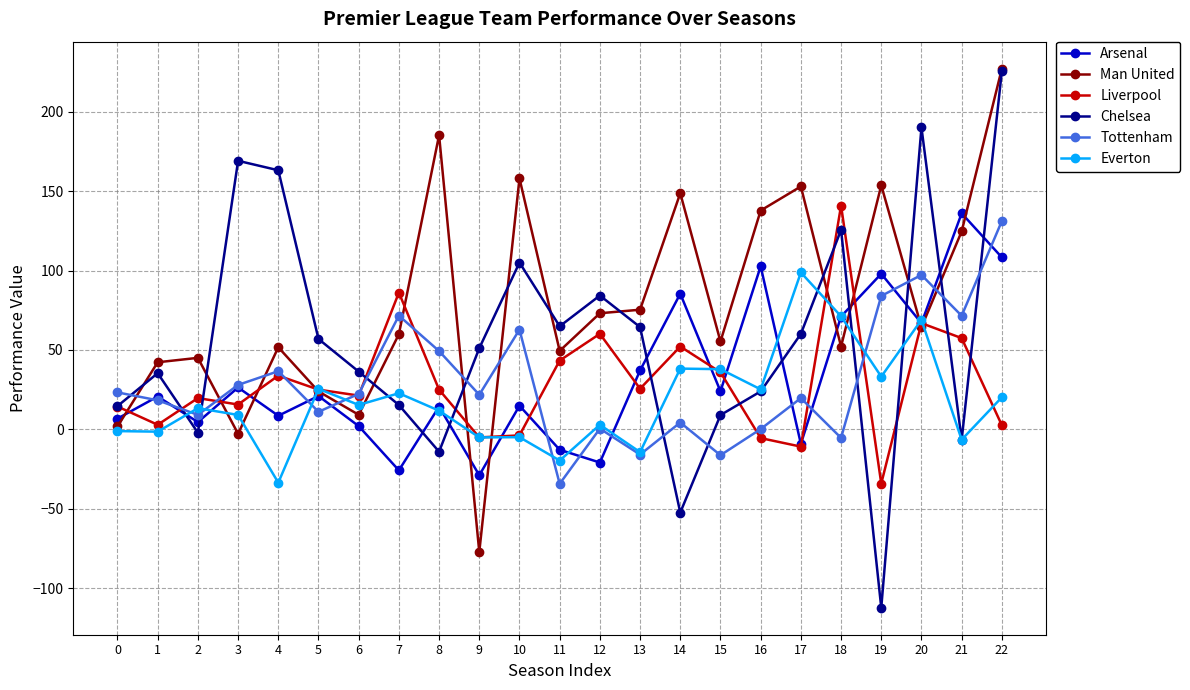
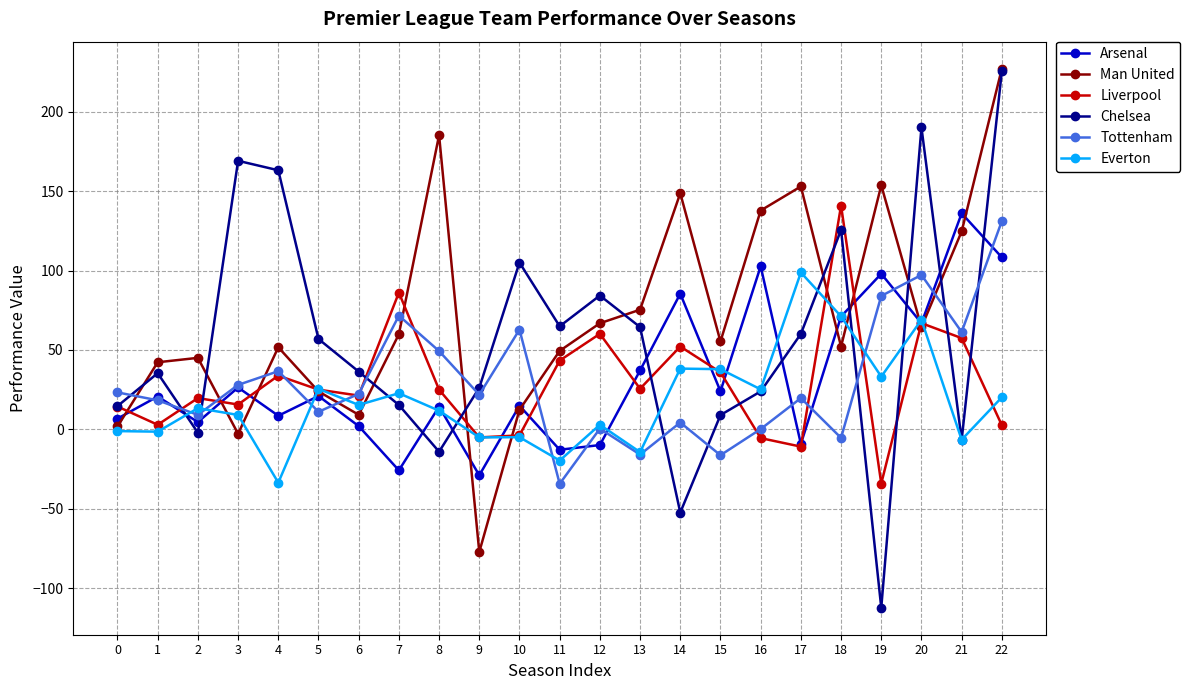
Chelsea, 9: 51 -> 26
Man United, 10: 158 -> 12
Arsenal, 12: -21 -> -10
Man United, 12: 73 -> 67
Tottenham, 21: 72 -> 61
